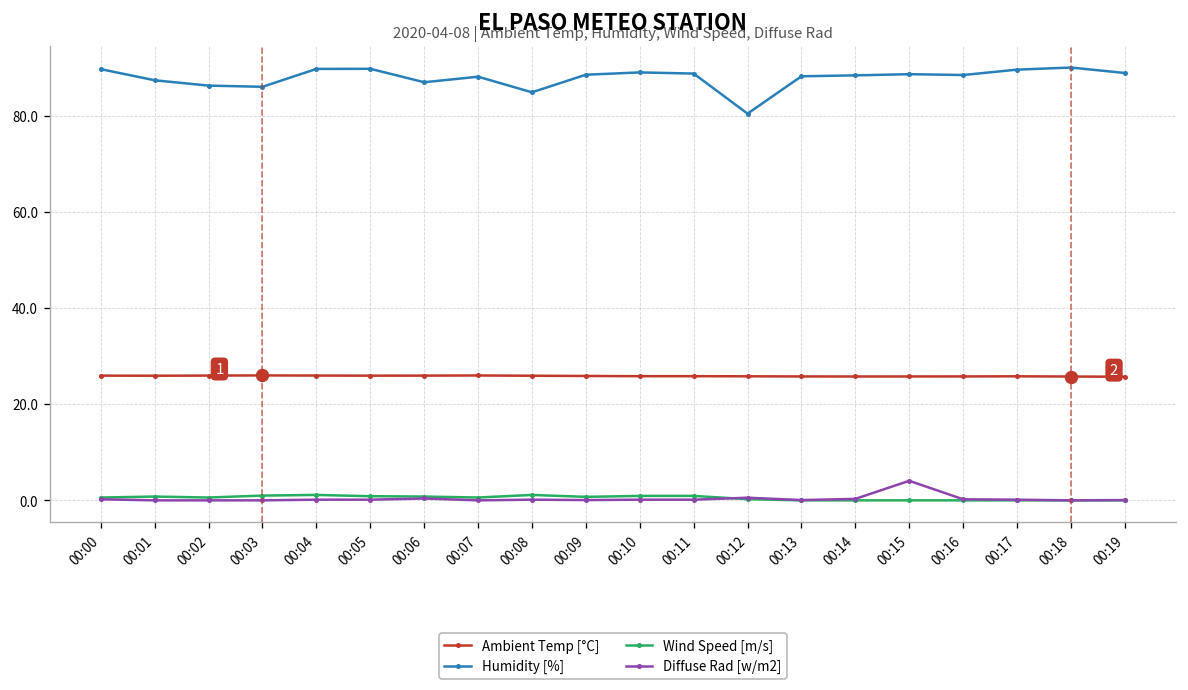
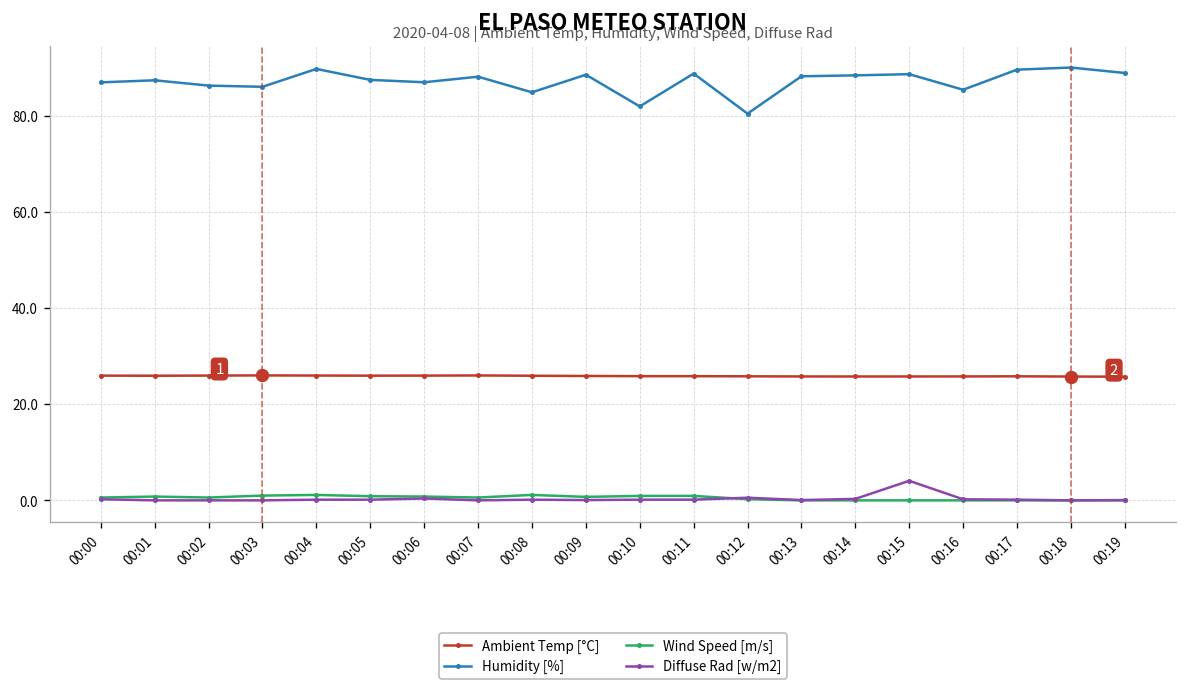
Humidity [%], 00:00: 90 -> 87
Humidity [%], 00:05: 90 -> 87
Humidity [%], 00:10: 89 -> 82
Humidity [%], 00:16: 88 -> 85
